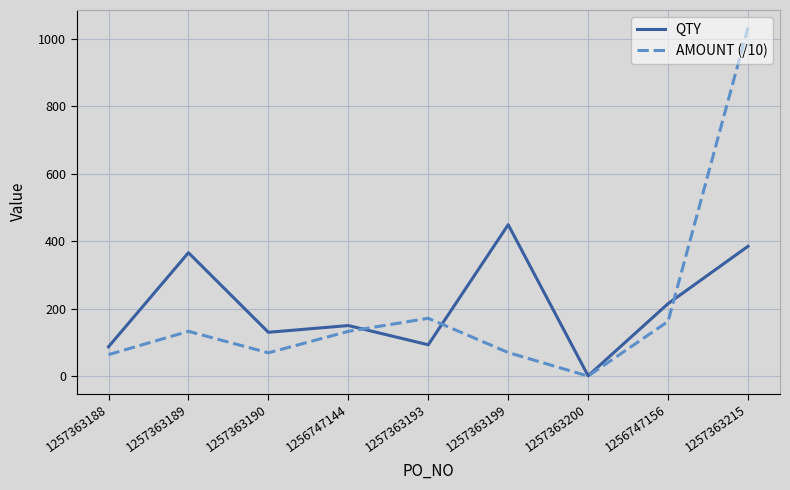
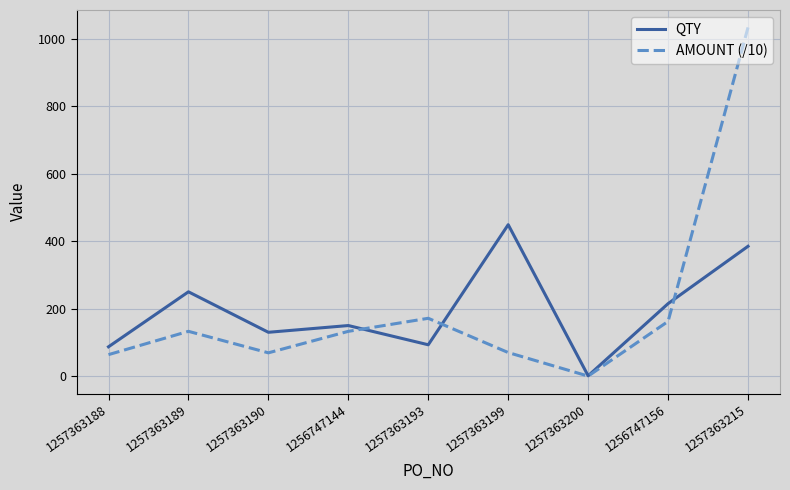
QTY, 1257363189: 370 -> 250
